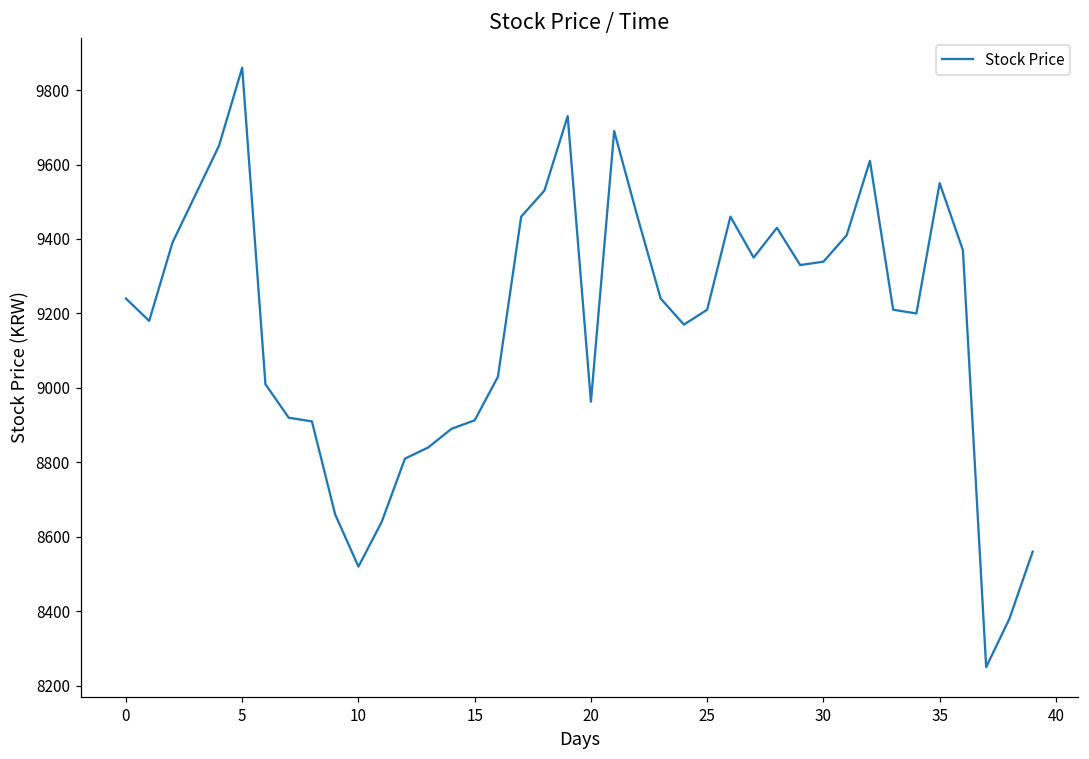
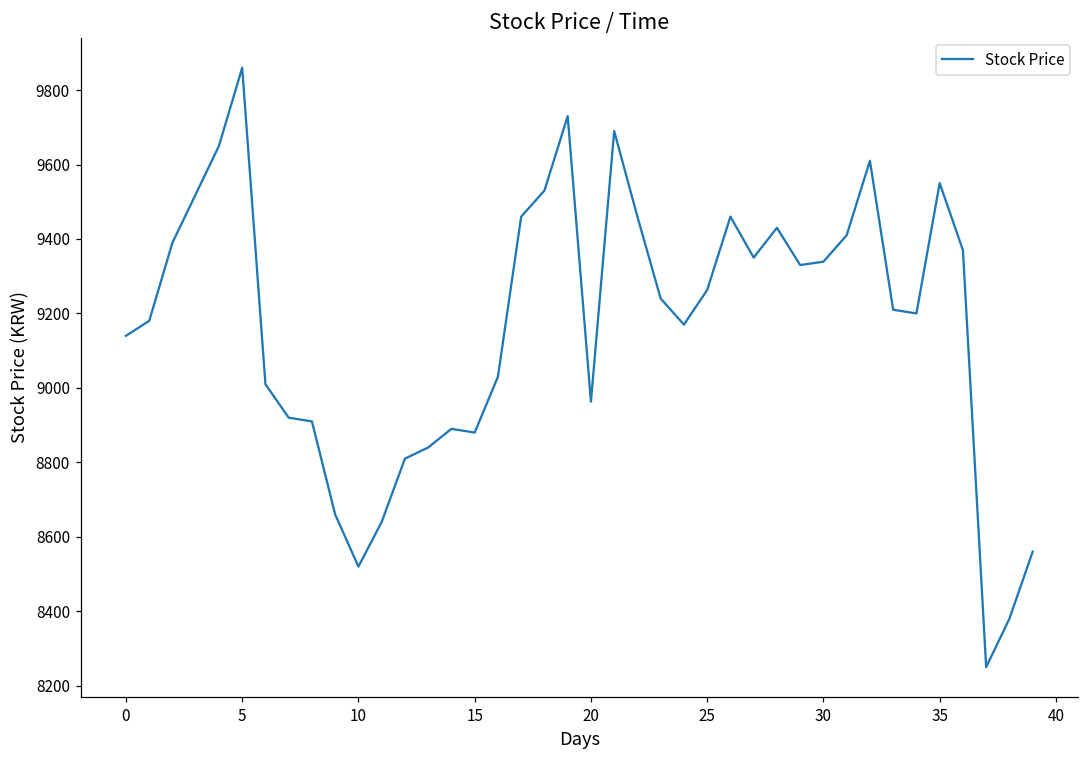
0: 9240 -> 9140
15: 8910 -> 8880
25: 9210 -> 9260
